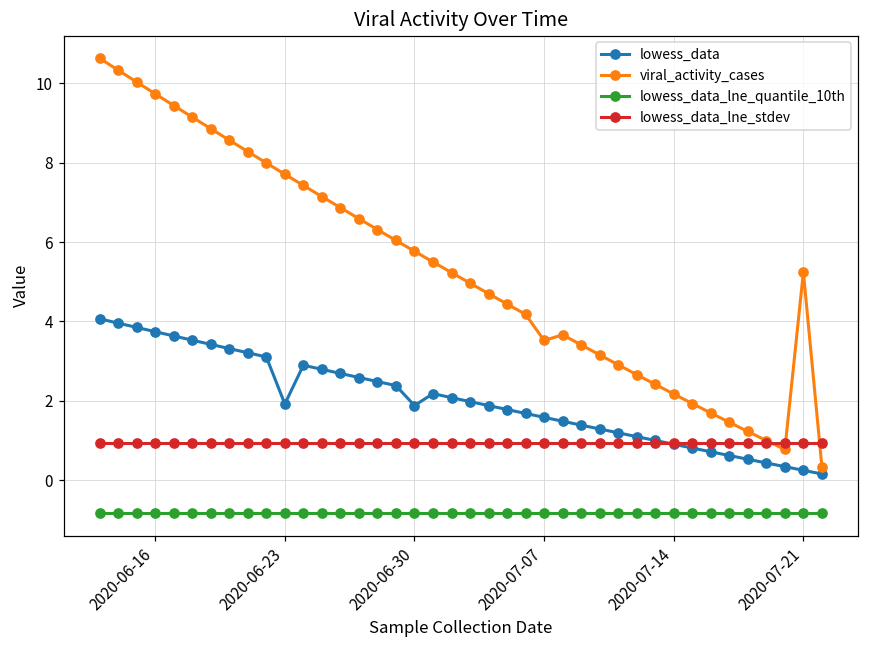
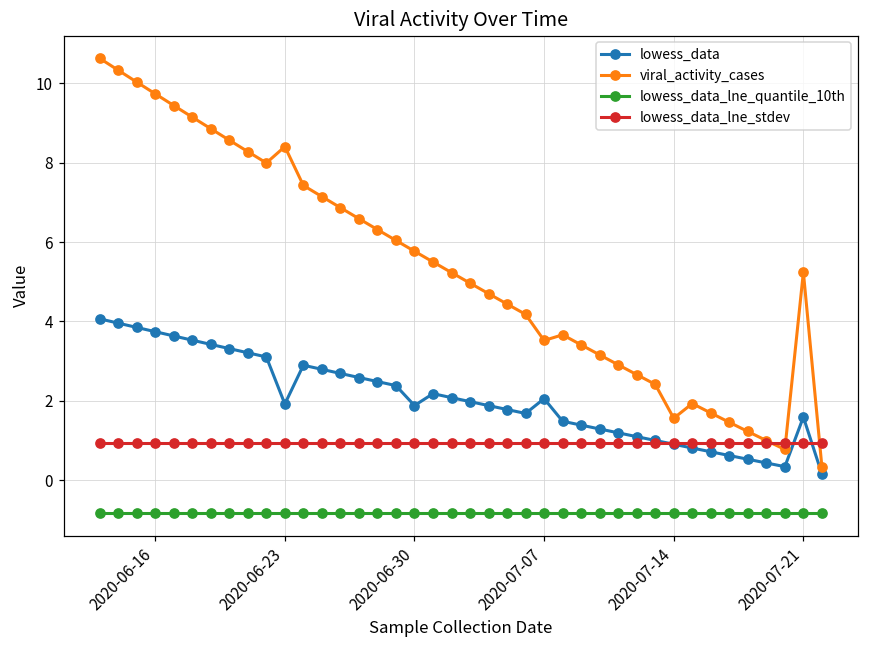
viral_activity_cases, 2020-06-23: 7.7 -> 8.4
lowess_data, 2020-07-07: 1.6 -> 2.1
viral_activity_cases, 2020-07-14: 2.2 -> 1.6
lowess_data, 2020-07-21: 0.3 -> 1.6
